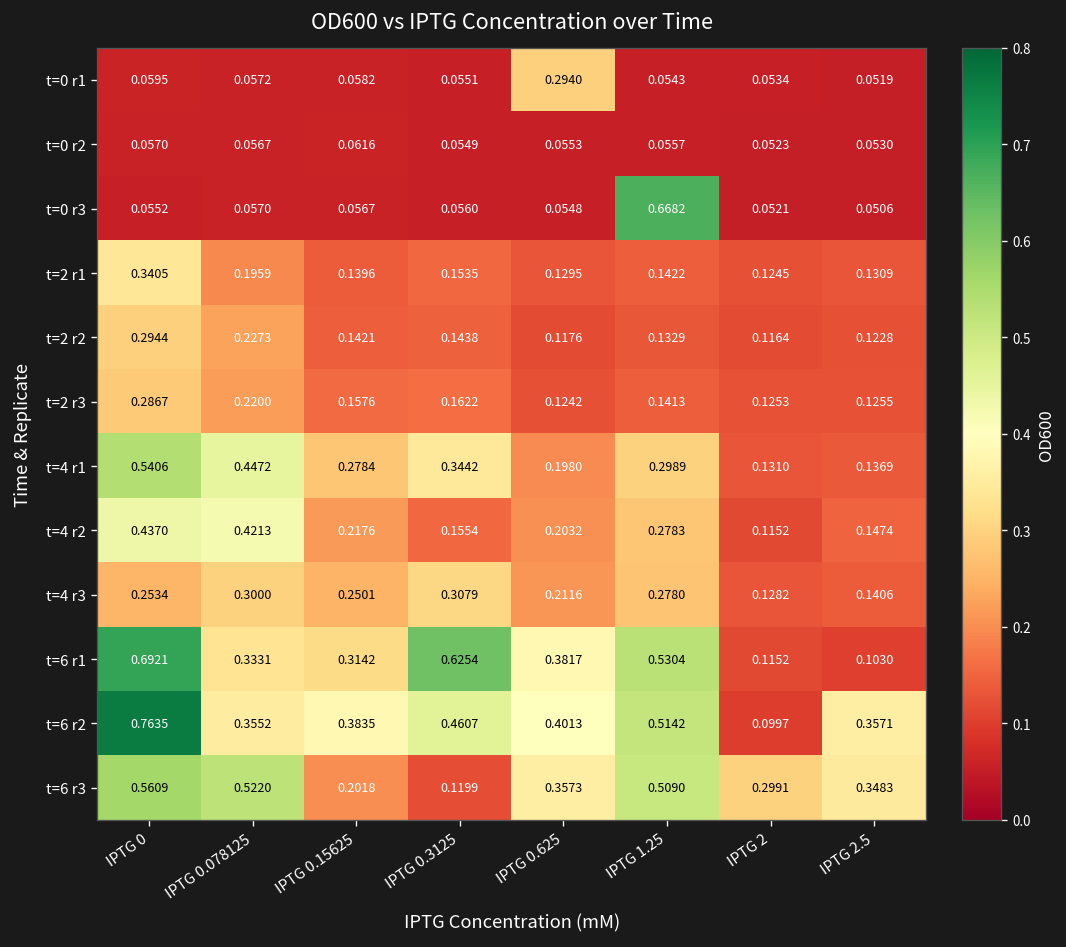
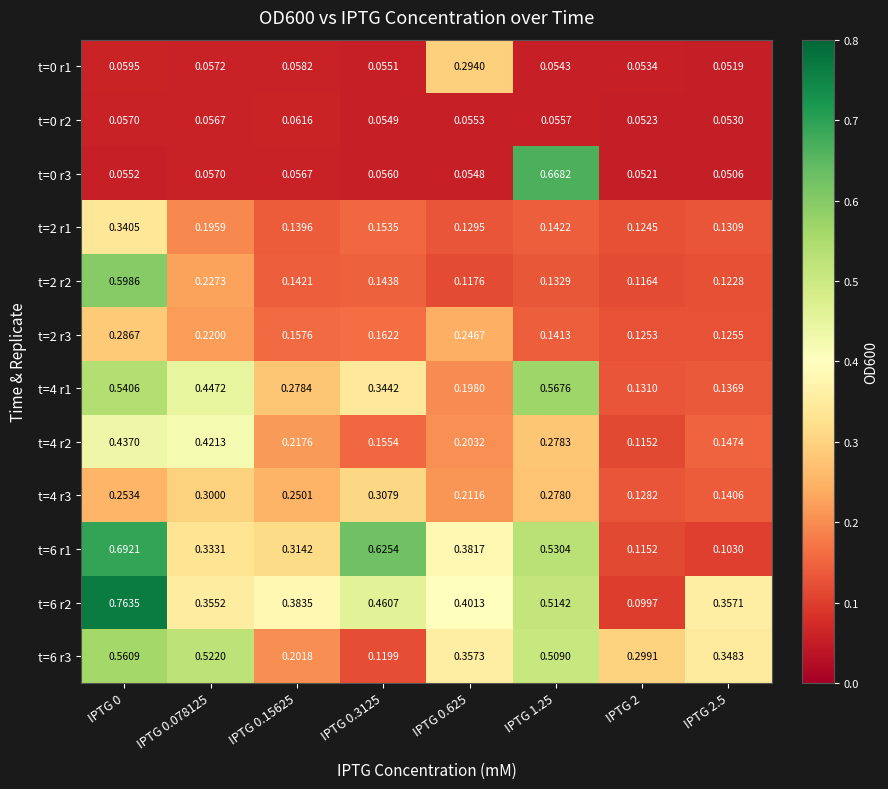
t=2 r2, IPTG 0: 0.2944 -> 0.5986
t=2 r3, IPTG 0.625: 0.1242 -> 0.2467
t=4 r1, IPTG 1.25: 0.2989 -> 0.5676
